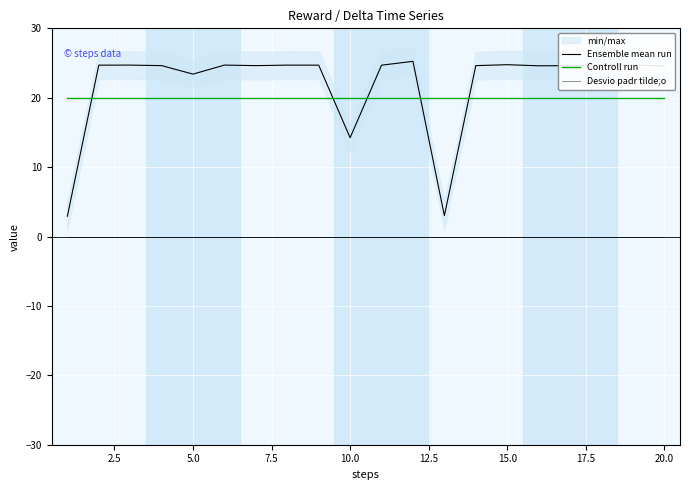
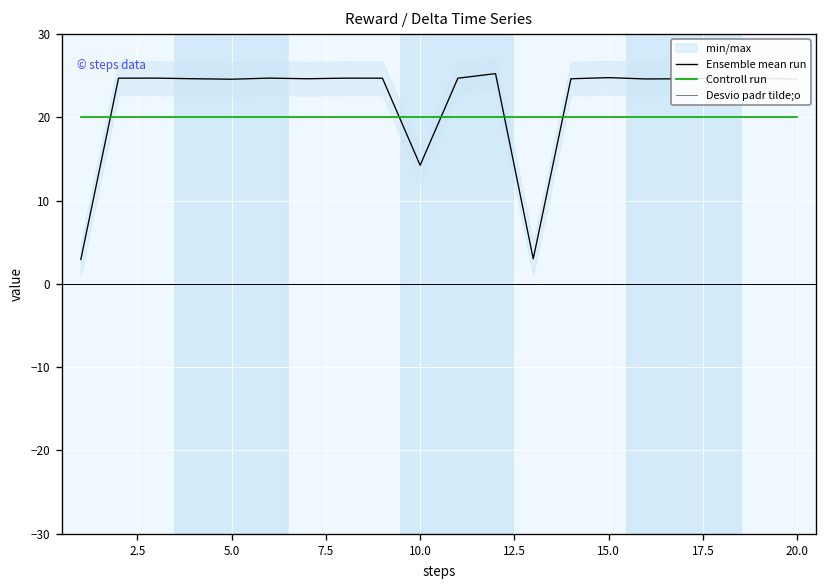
Ensemble mean run, 5.0: 23 -> 25
